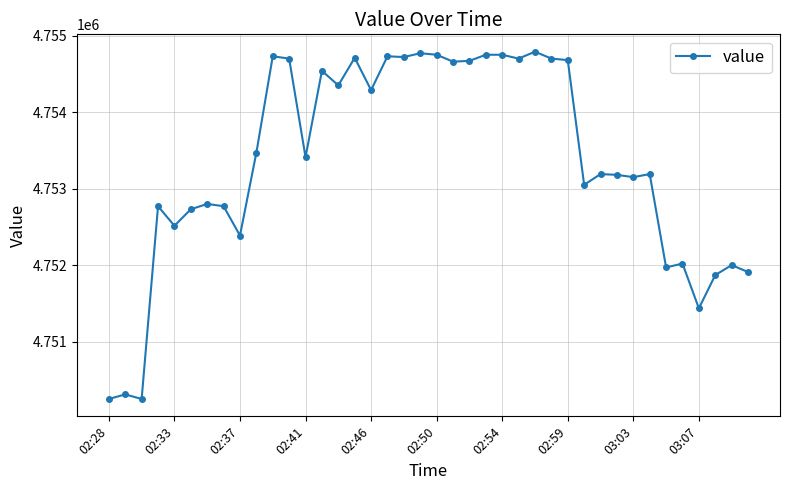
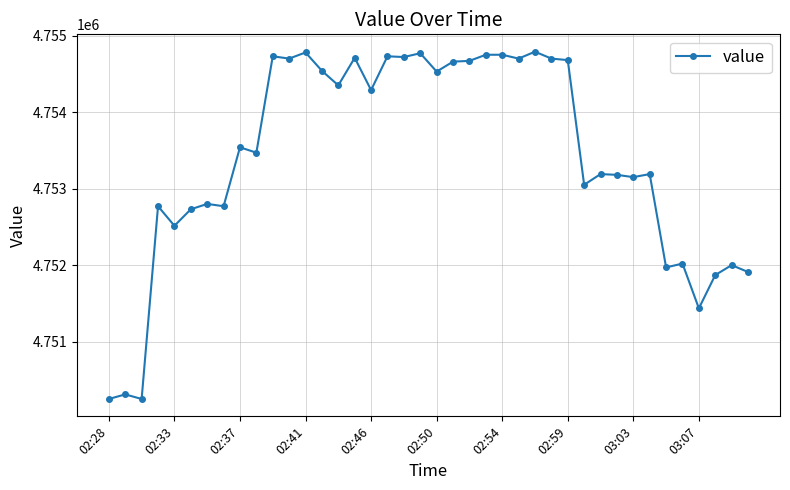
02:37: 4752400 -> 4753500
02:41: 4753400 -> 4754800
02:50: 4754800 -> 4754500
